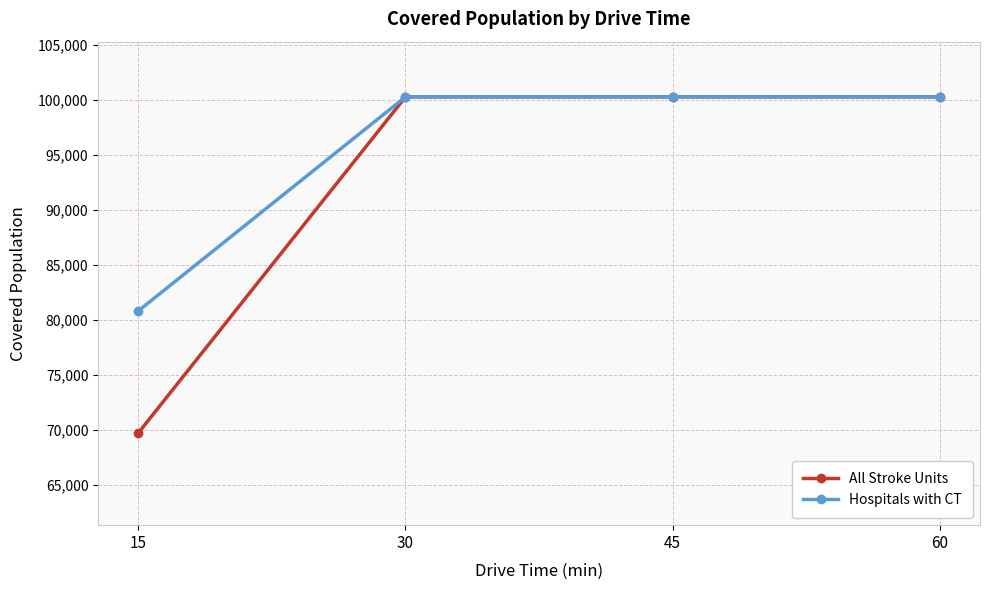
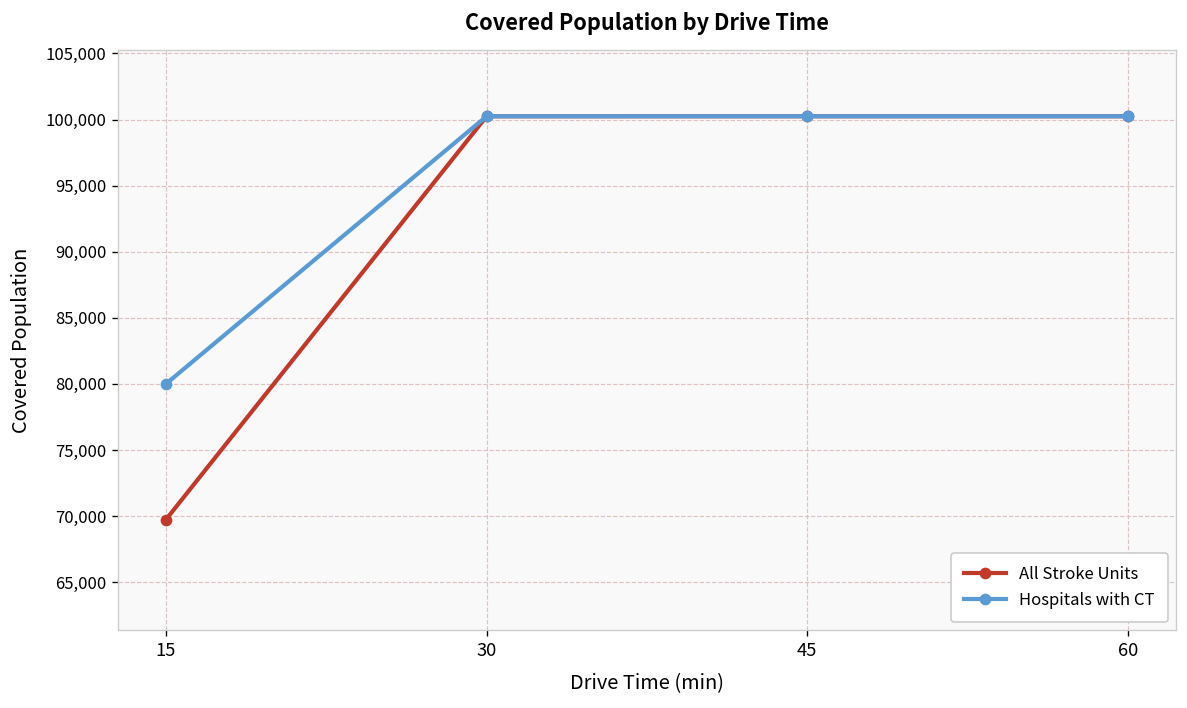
Hospitals with CT, 15: 80,800 -> 80,000
